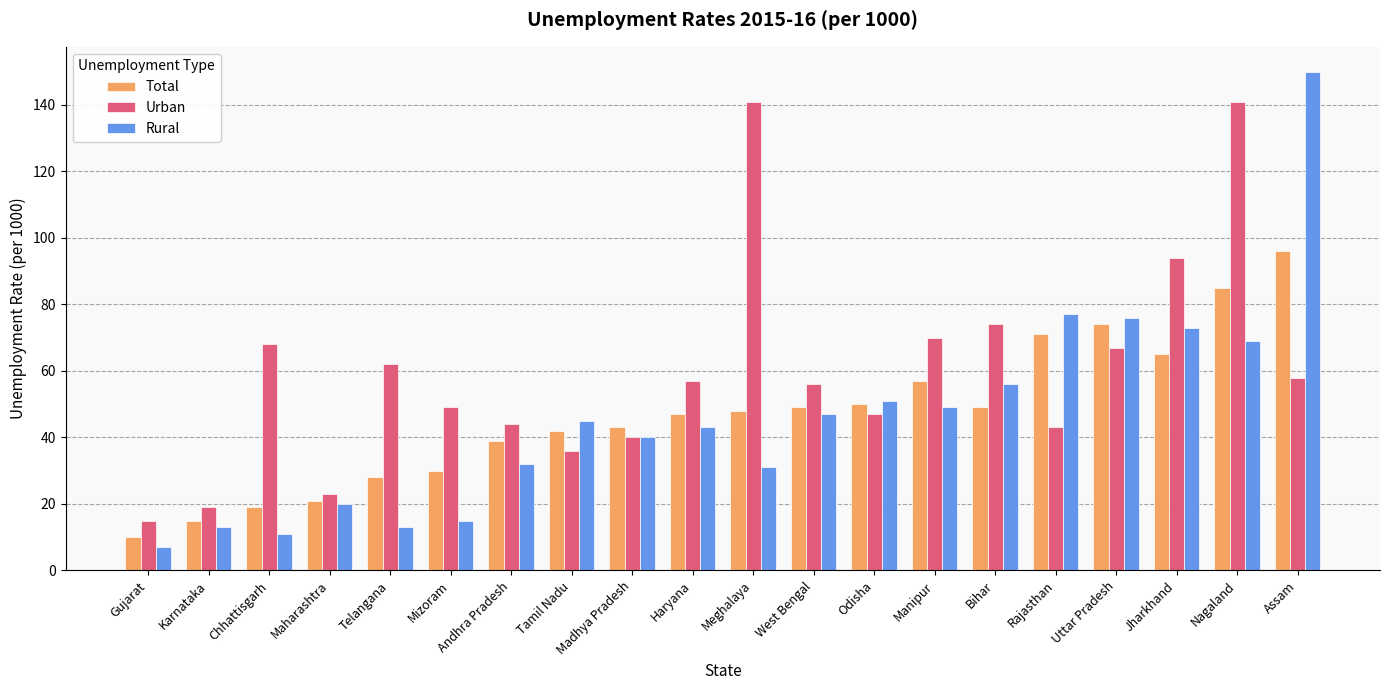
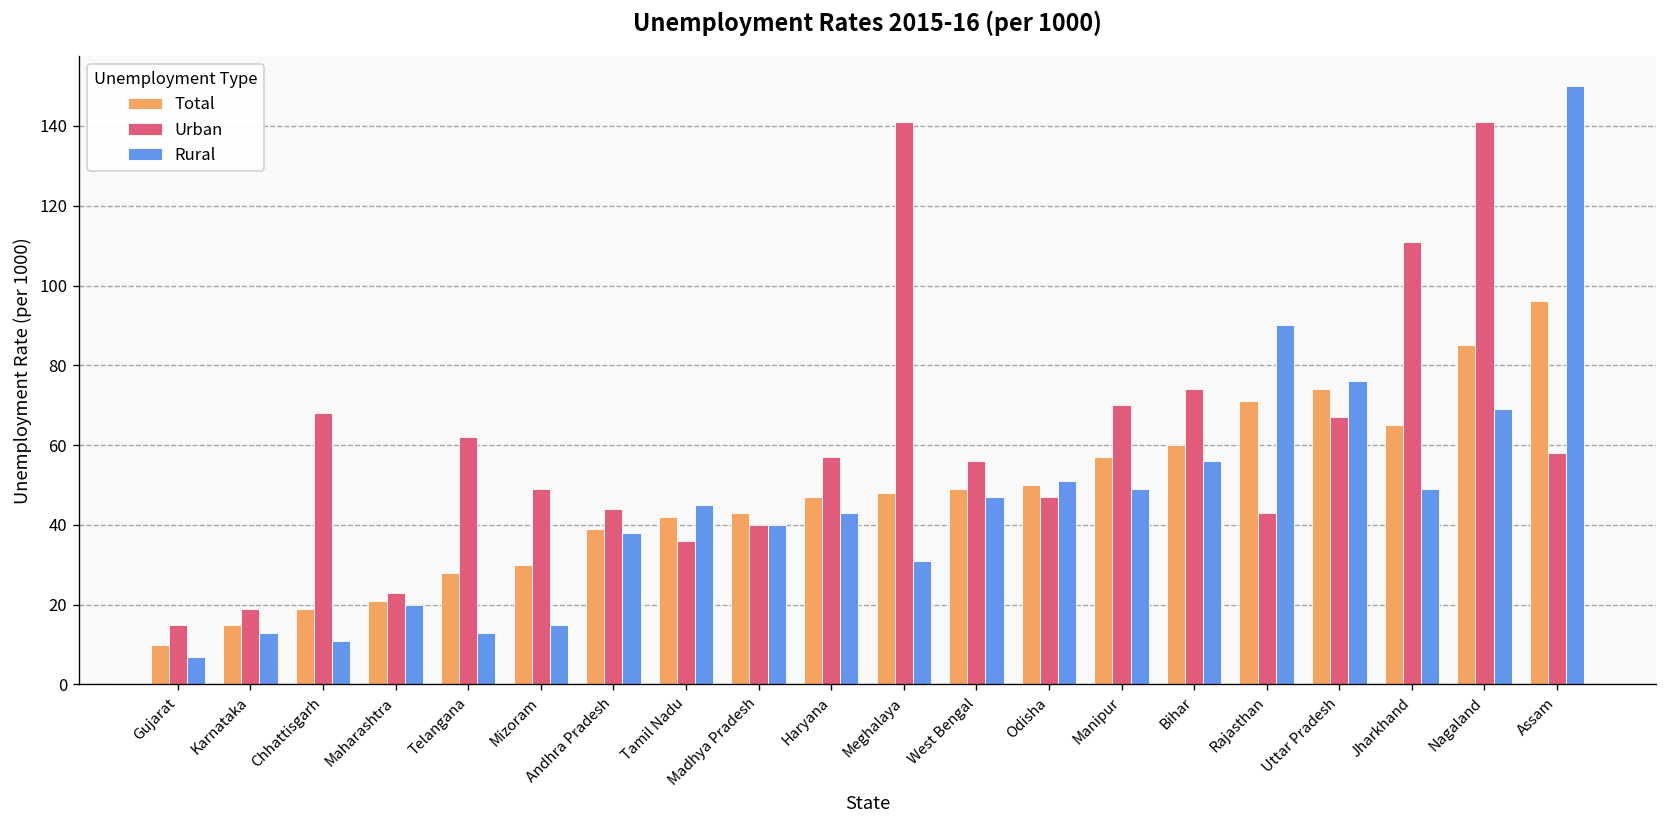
Rural, Andhra Pradesh: 32 -> 38
Total, Bihar: 49 -> 60
Rural, Rajasthan: 77 -> 90
Urban, Jharkhand: 94 -> 111
Rural, Jharkhand: 73 -> 49
